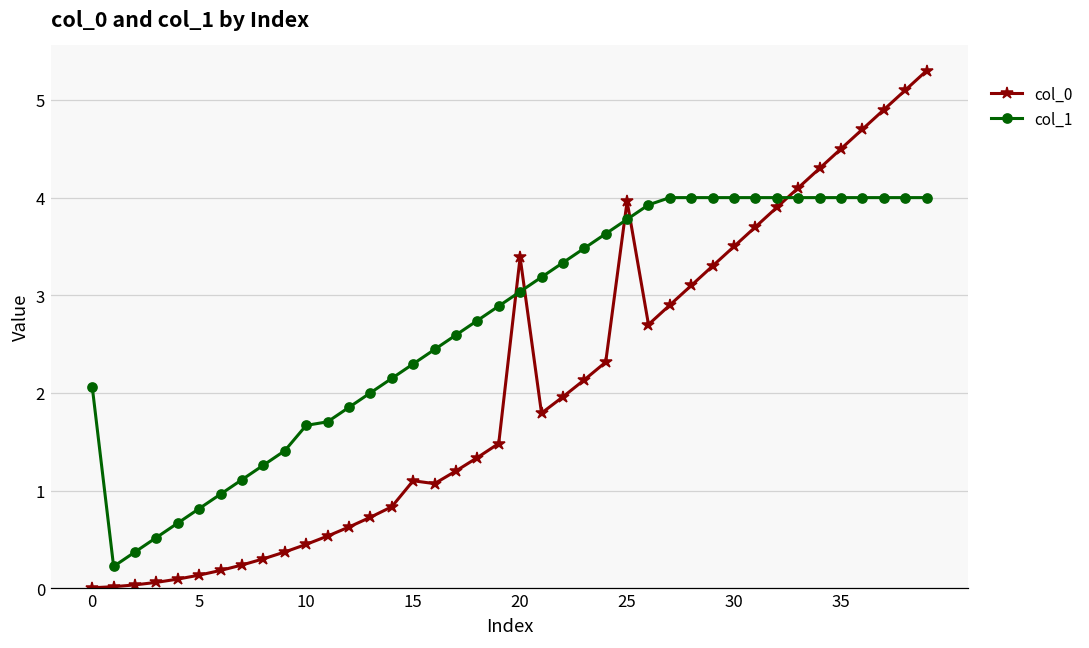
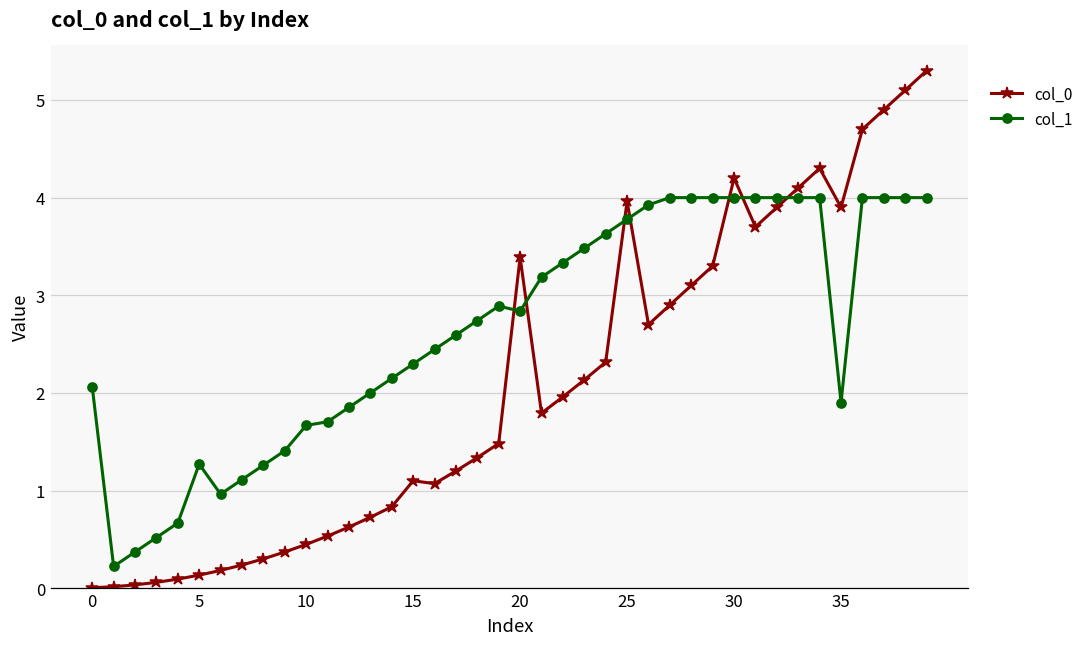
col_1, 5: 0.8 -> 1.3
col_1, 20: 3.0 -> 2.8
col_0, 30: 3.5 -> 4.2
col_0, 35: 4.5 -> 3.9
col_1, 35: 4.0 -> 1.9
